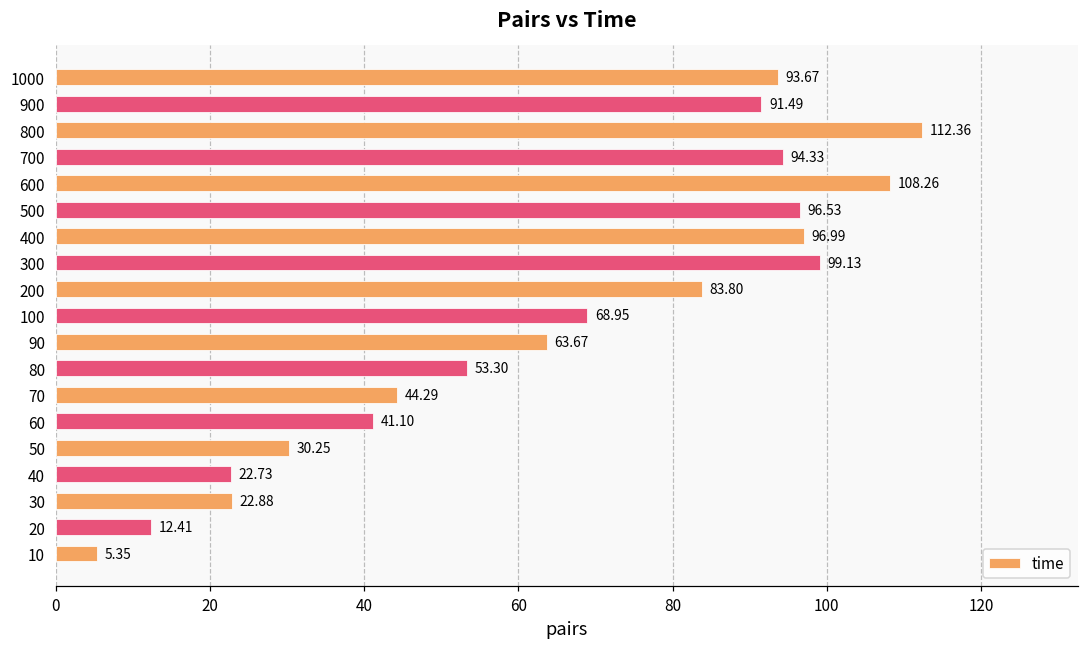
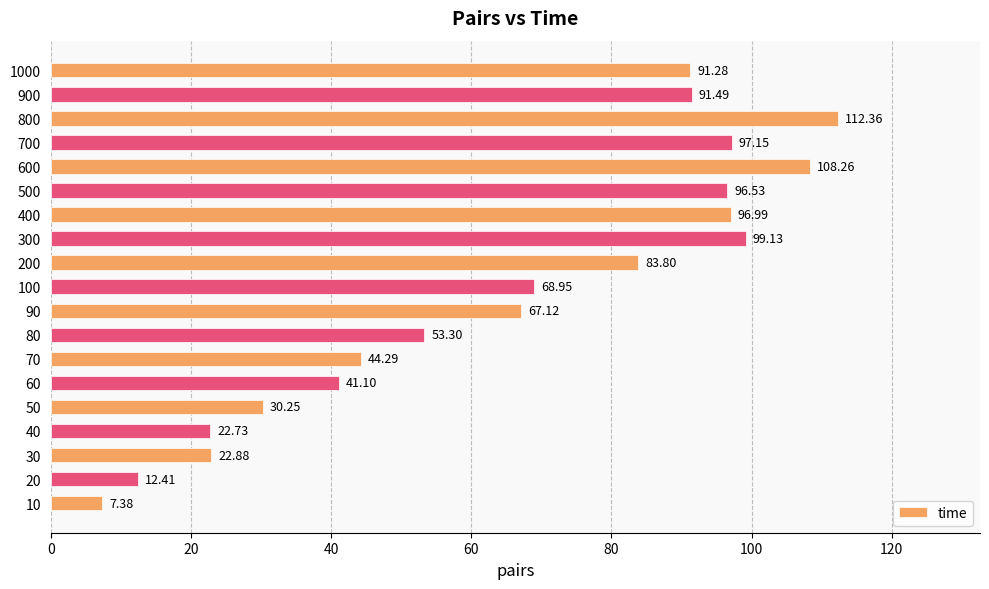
1000: 93.67 -> 91.28
700: 94.33 -> 97.15
90: 63.67 -> 67.12
10: 5.35 -> 7.38
